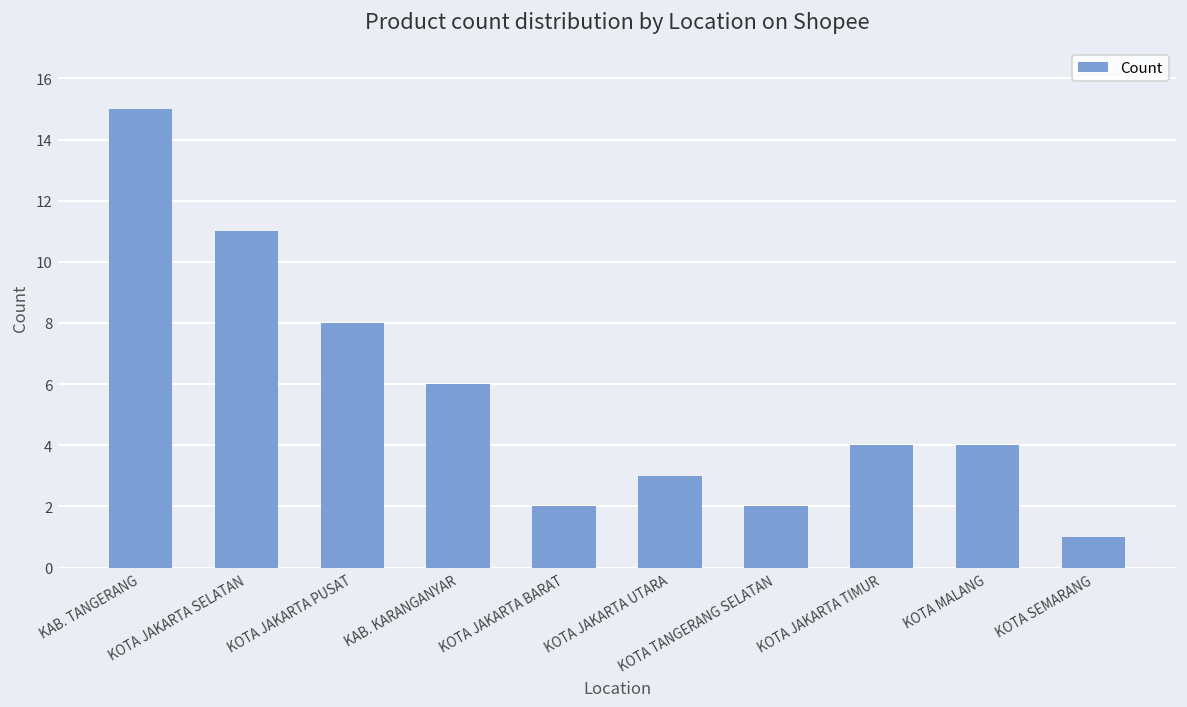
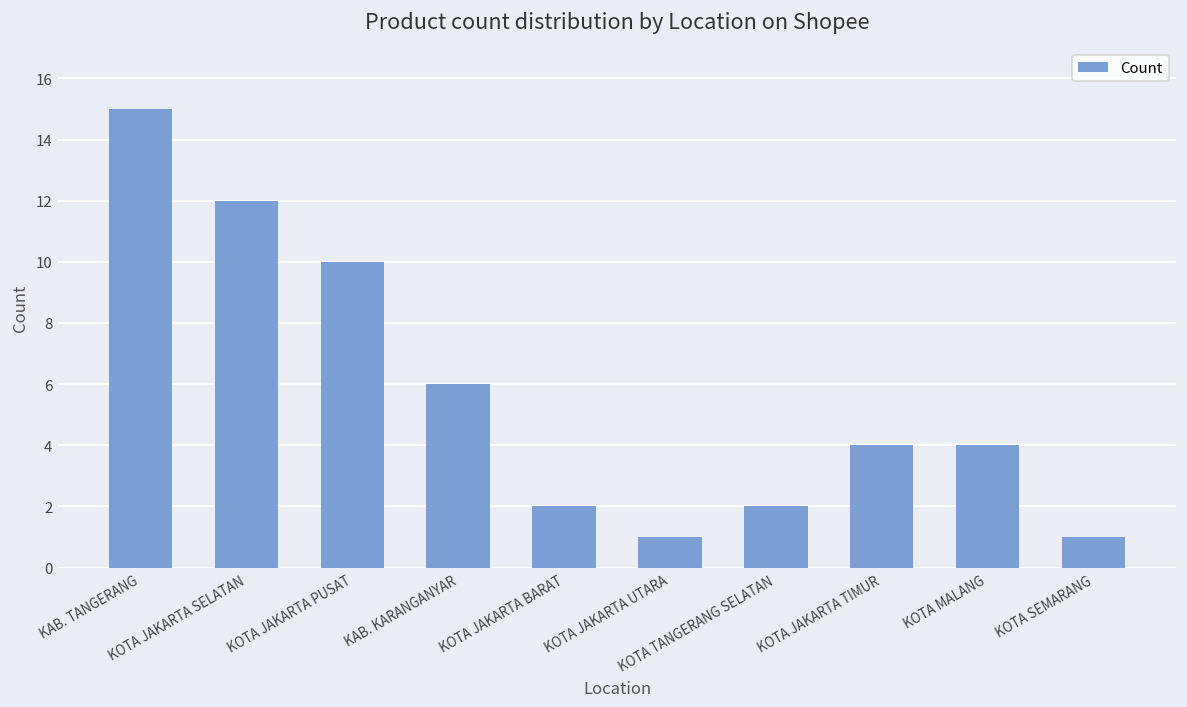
KOTA JAKARTA SELATAN: 11 -> 12
KOTA JAKARTA PUSAT: 8 -> 10
KOTA JAKARTA UTARA: 3 -> 1
